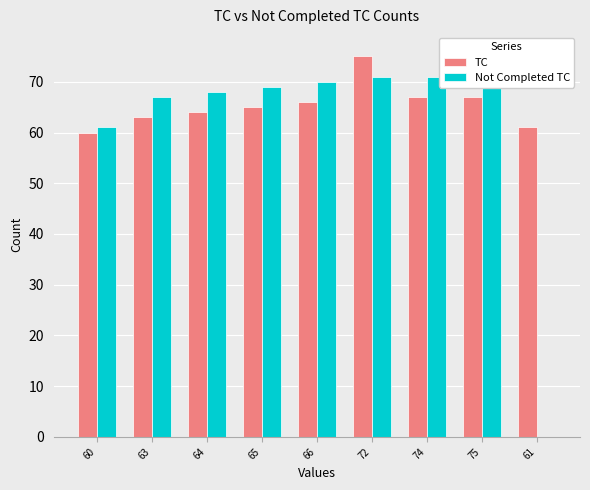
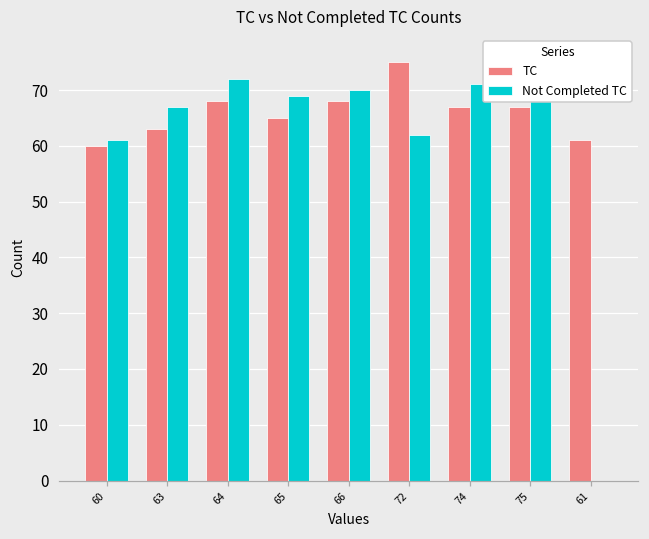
TC, 64: 64 -> 68
Not Completed TC, 64: 68 -> 72
TC, 66: 66 -> 68
Not Completed TC, 72: 71 -> 62
